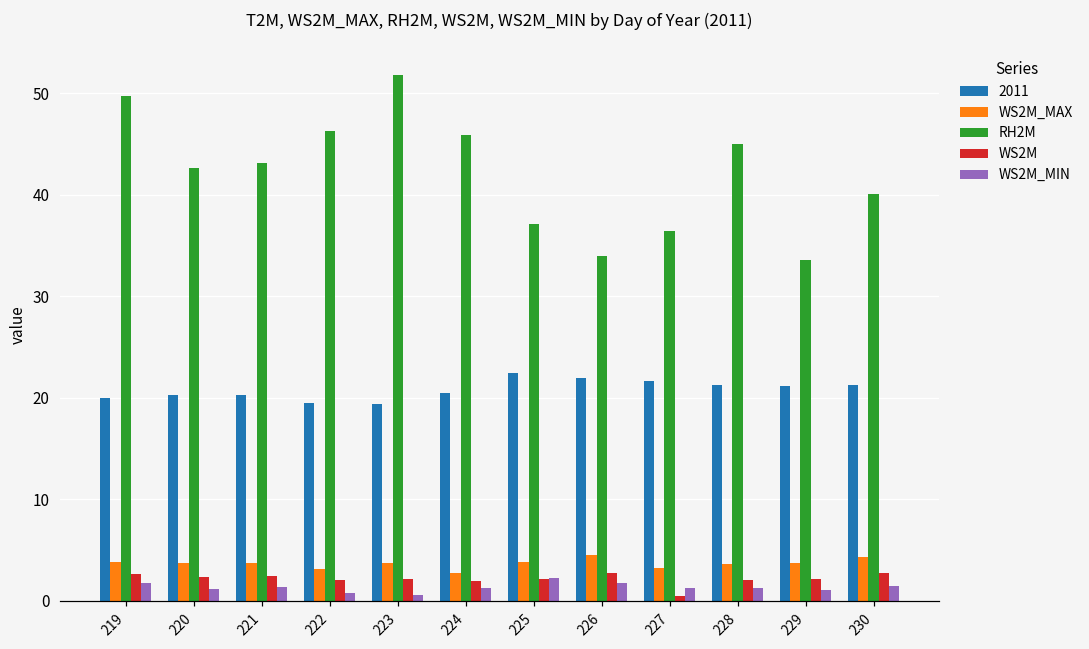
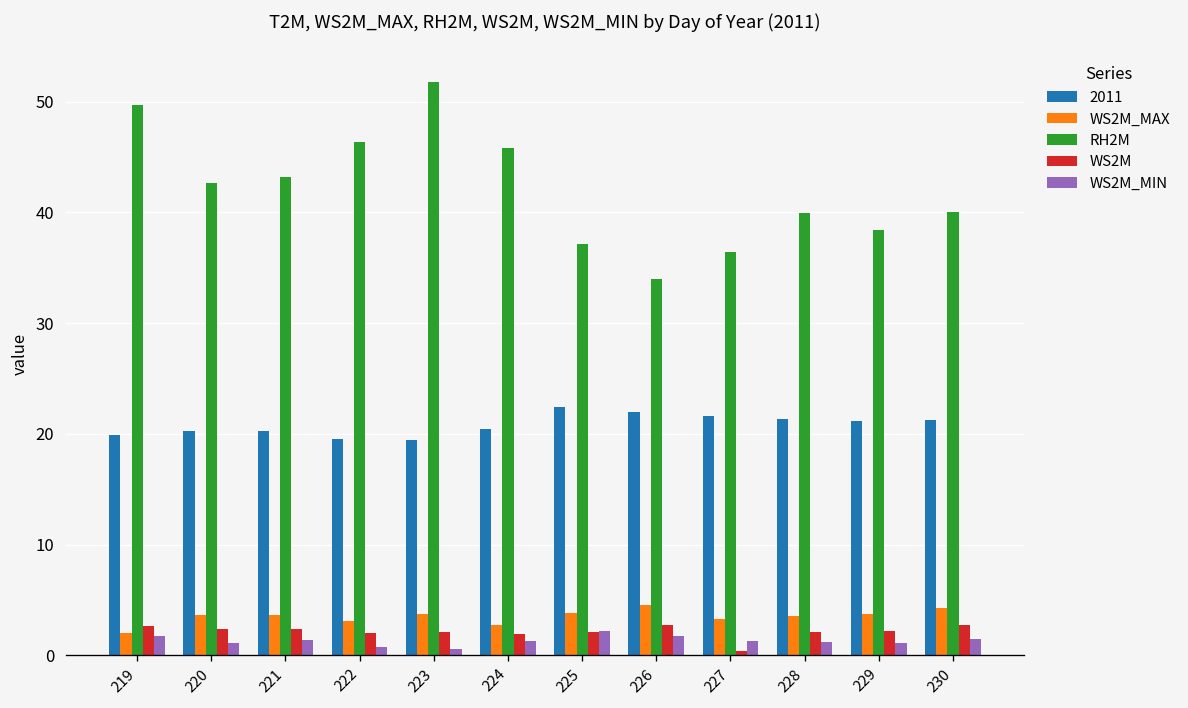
WS2M_MAX, 219: 4 -> 2
RH2M, 228: 45 -> 40
RH2M, 229: 34 -> 38
